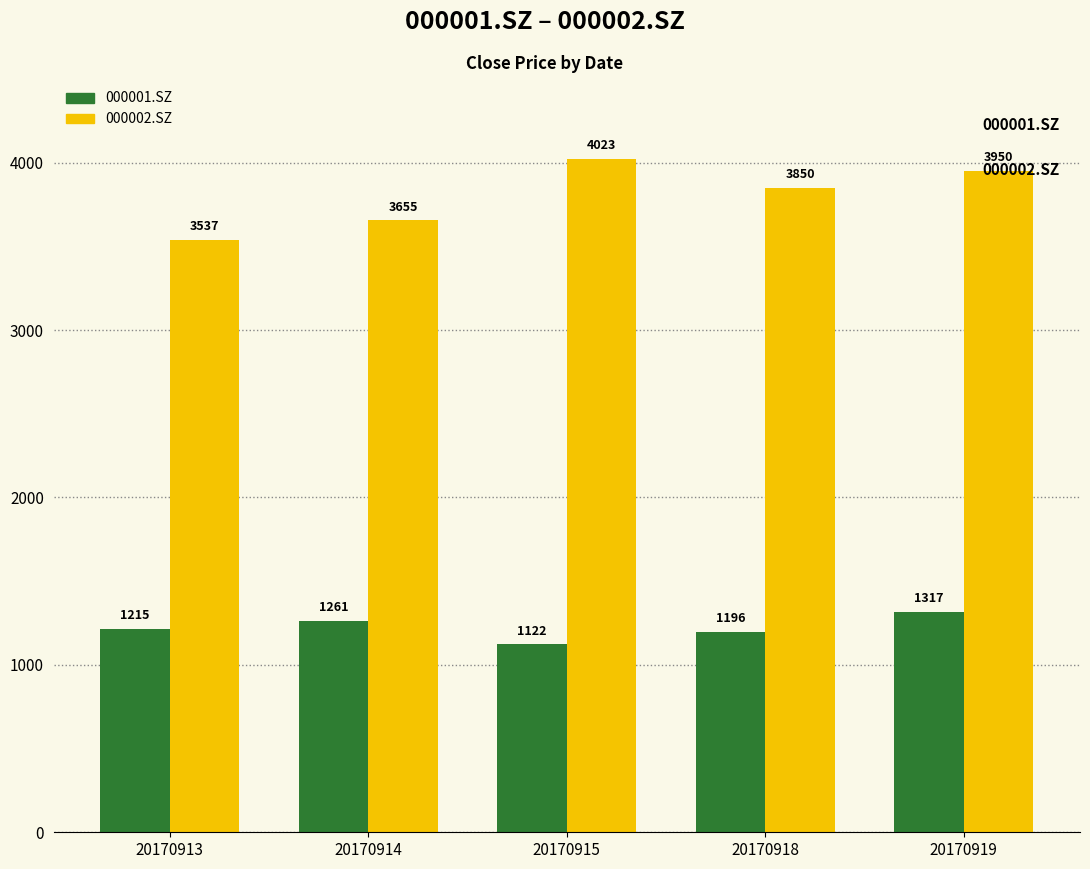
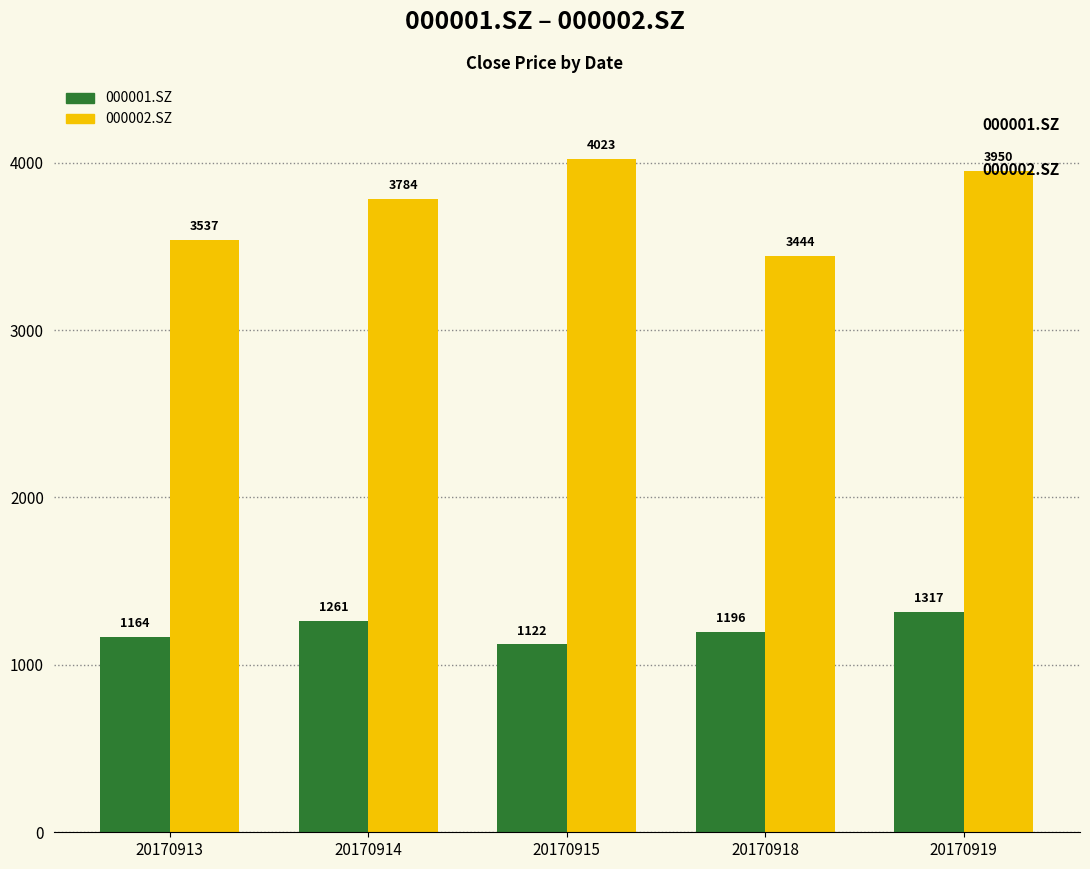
000001.SZ, 20170913: 1215 -> 1164
000002.SZ, 20170914: 3655 -> 3784
000002.SZ, 20170918: 3850 -> 3444
